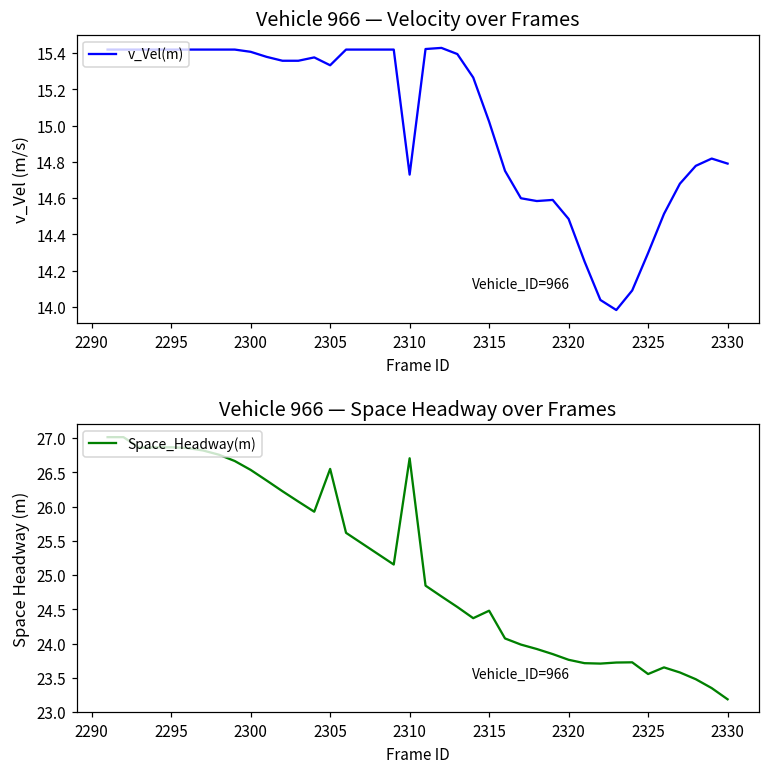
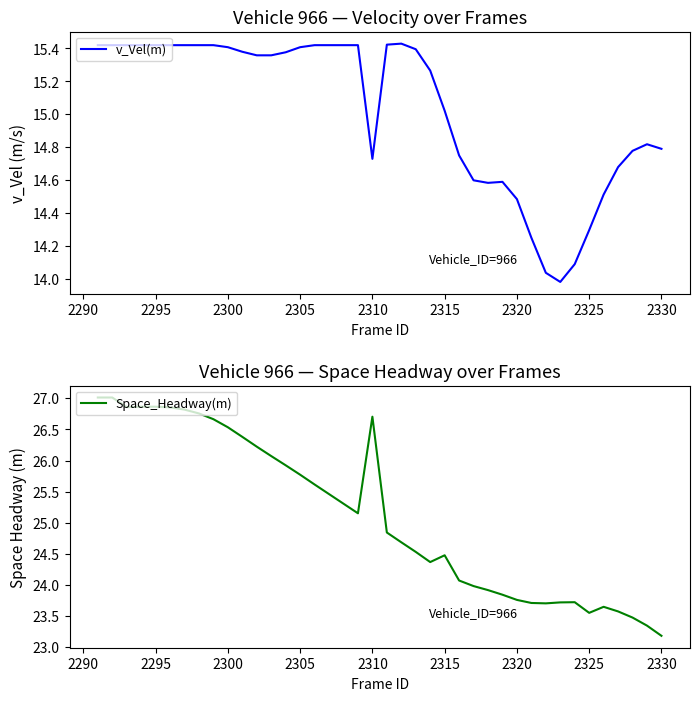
Vehicle 966 — Velocity over Frames, 2305: 15.33 -> 15.41
Vehicle 966 — Space Headway over Frames, 2305: 26.5 -> 25.8
